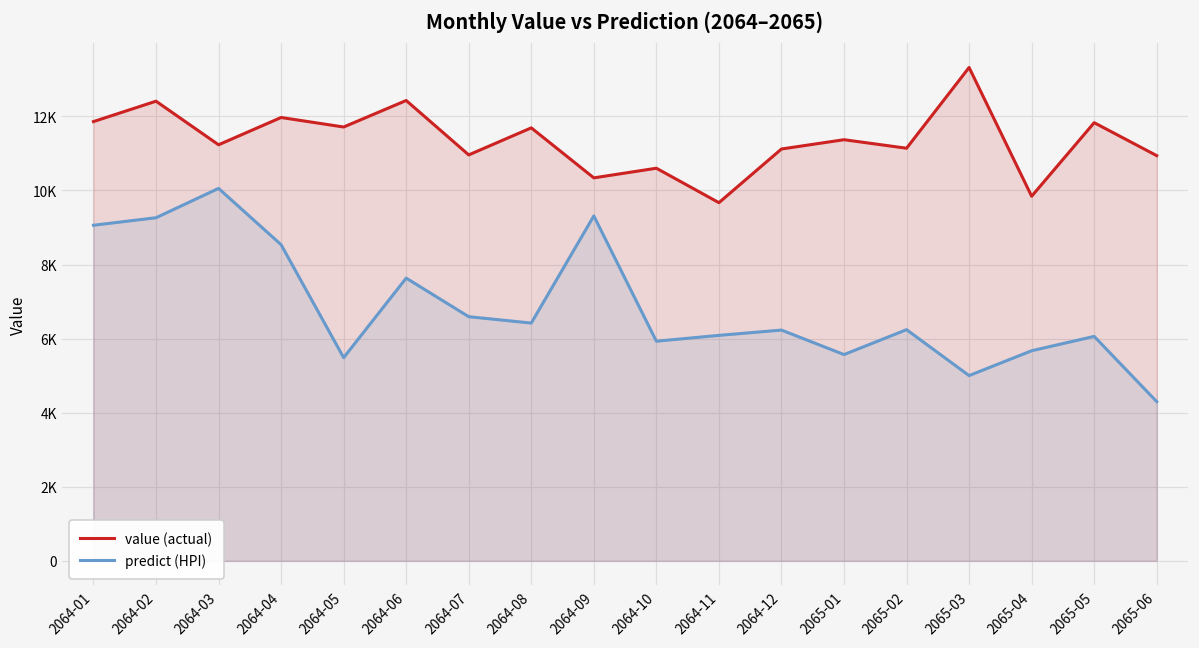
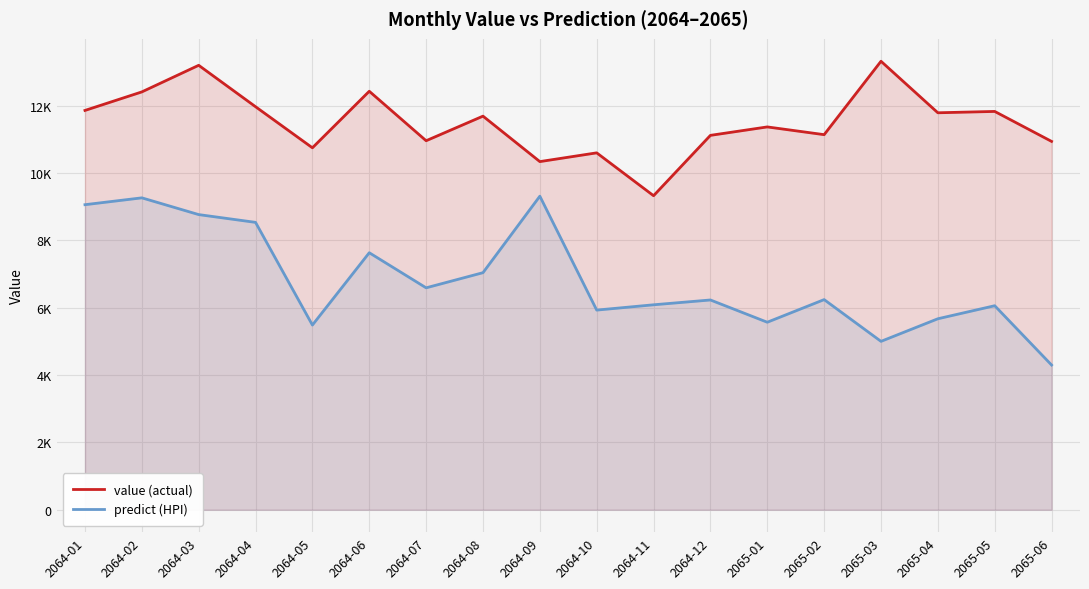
value (actual), 2064-03: 11200 -> 13200
predict (HPI), 2064-03: 10100 -> 8800
value (actual), 2064-05: 11700 -> 10800
predict (HPI), 2064-08: 6400 -> 7000
value (actual), 2064-11: 9700 -> 9300
value (actual), 2065-04: 9800 -> 11800
